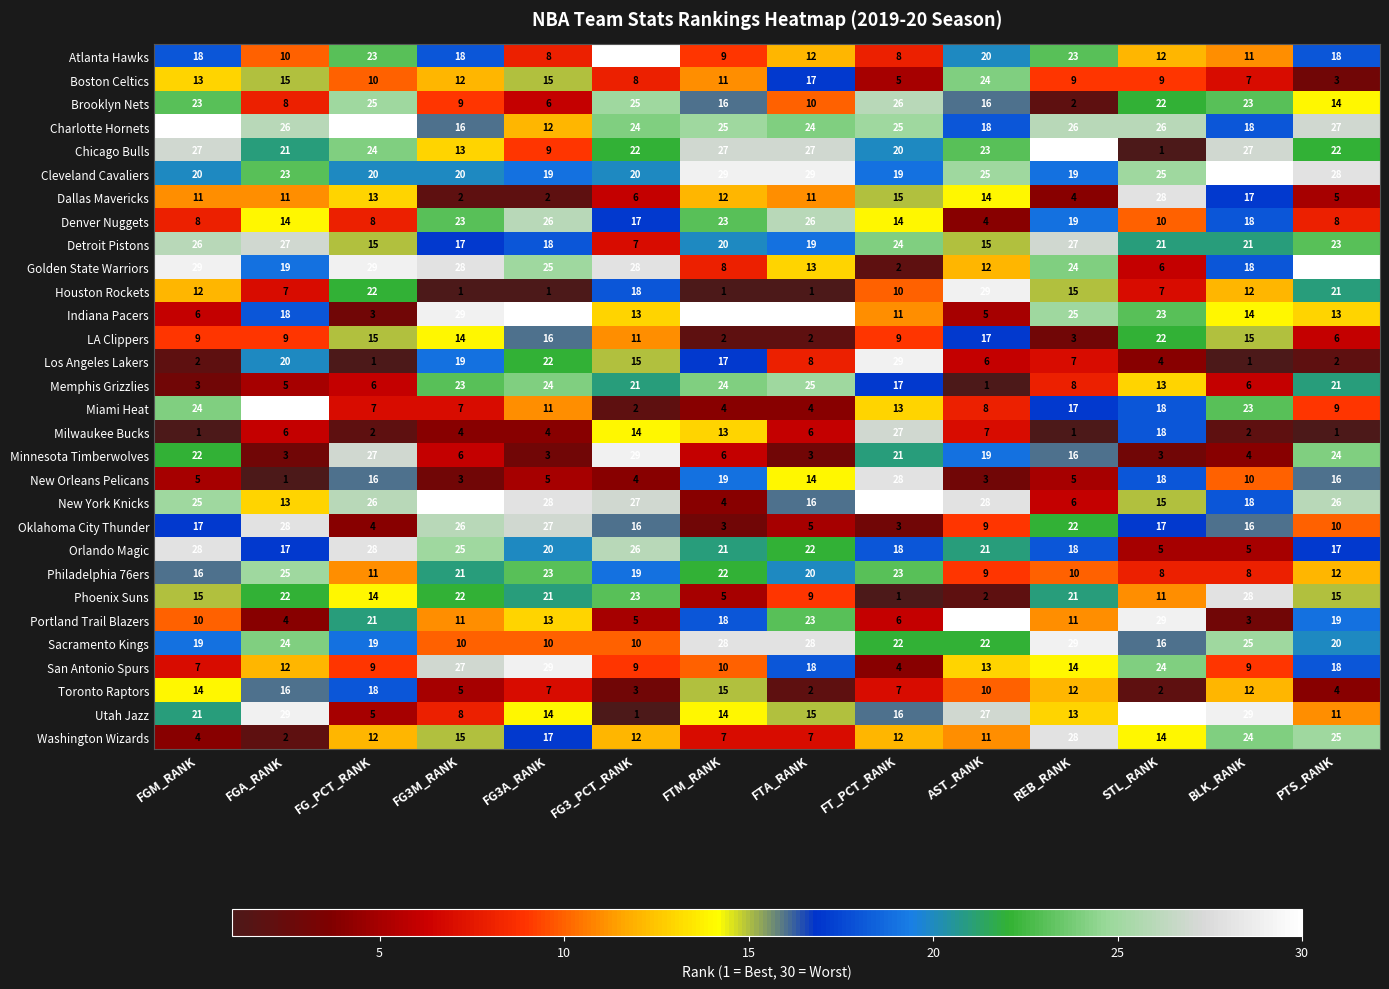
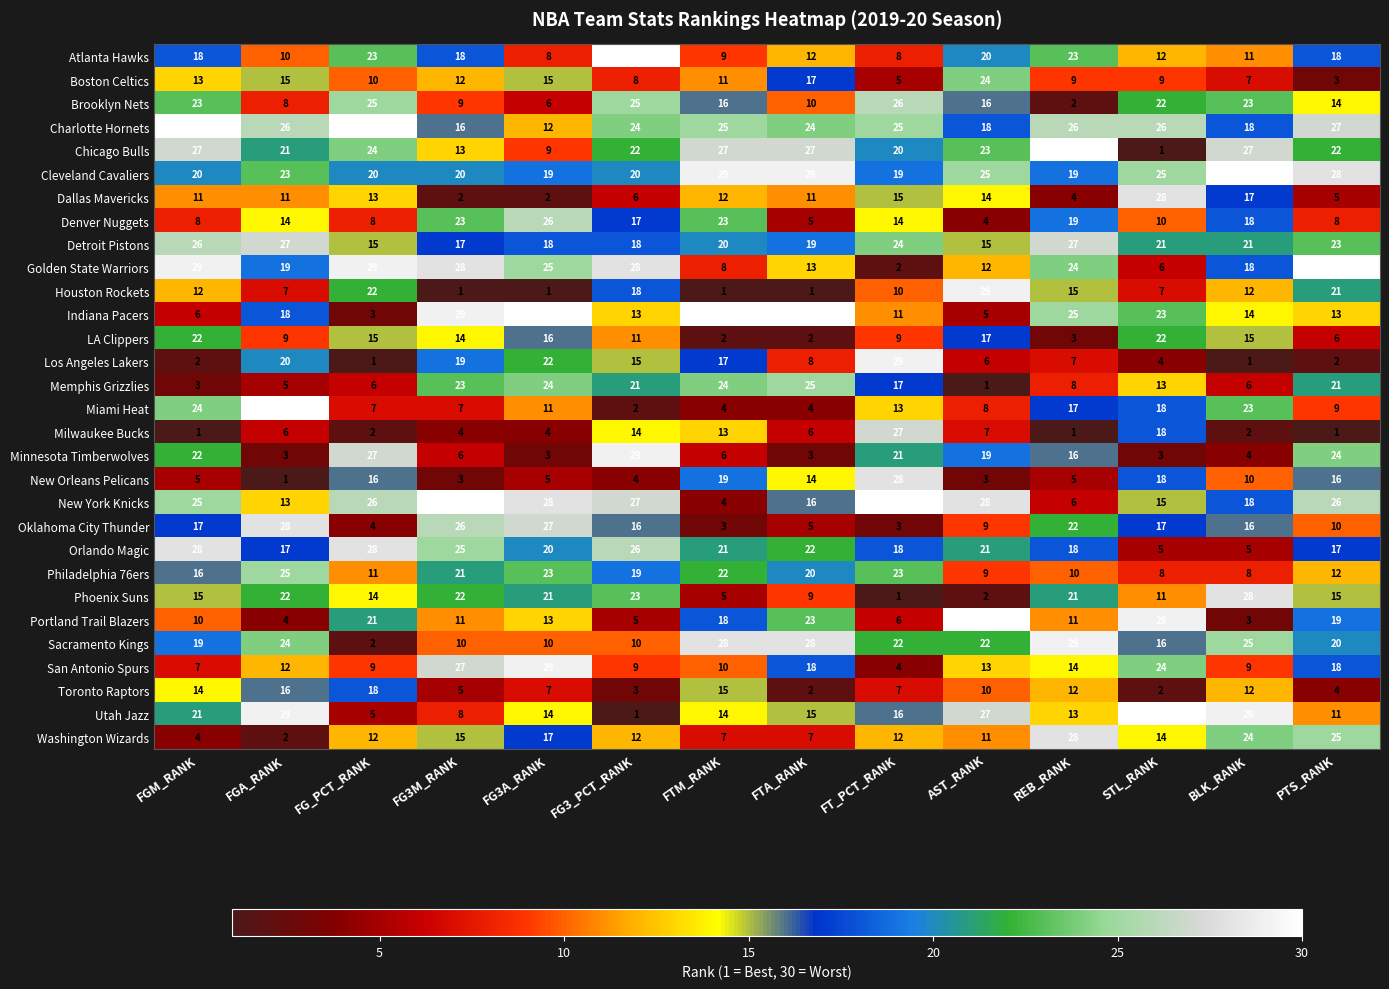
Denver Nuggets, FTA_RANK: 26 -> 5
Detroit Pistons, FG3_PCT_RANK: 7 -> 18
LA Clippers, FGM_RANK: 9 -> 22
Sacramento Kings, FG_PCT_RANK: 19 -> 2
